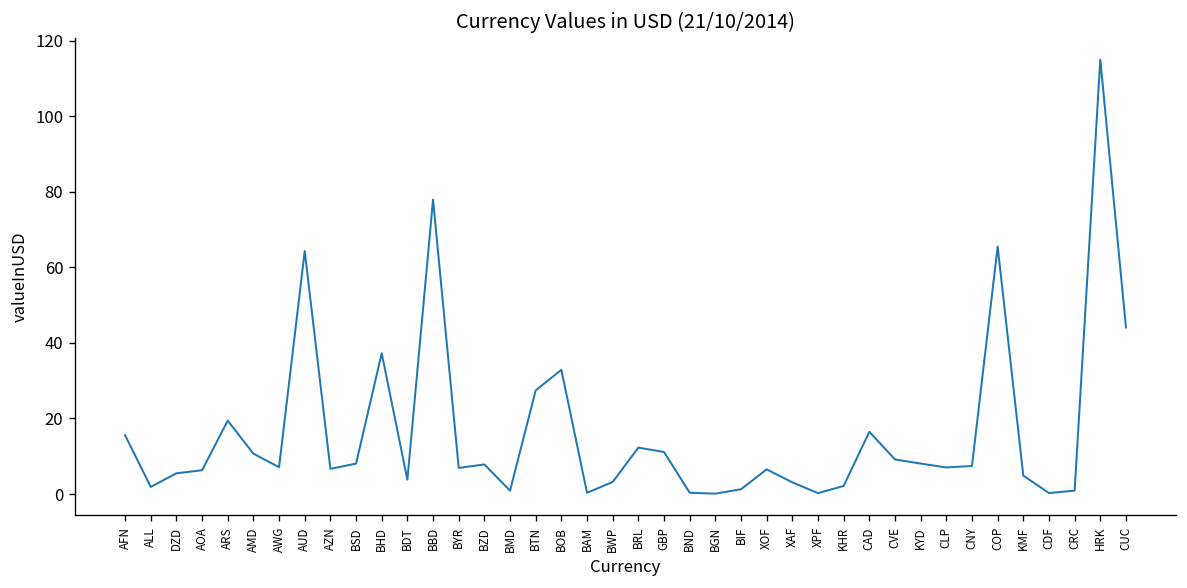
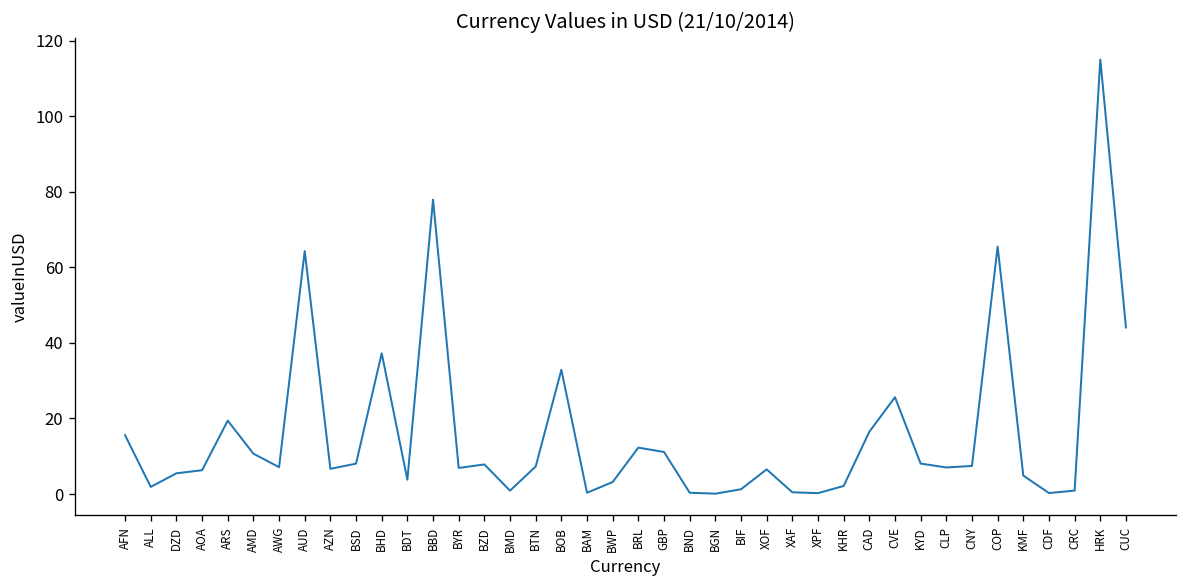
BTN: 27 -> 7
XAF: 3 -> 0
CVE: 9 -> 26
